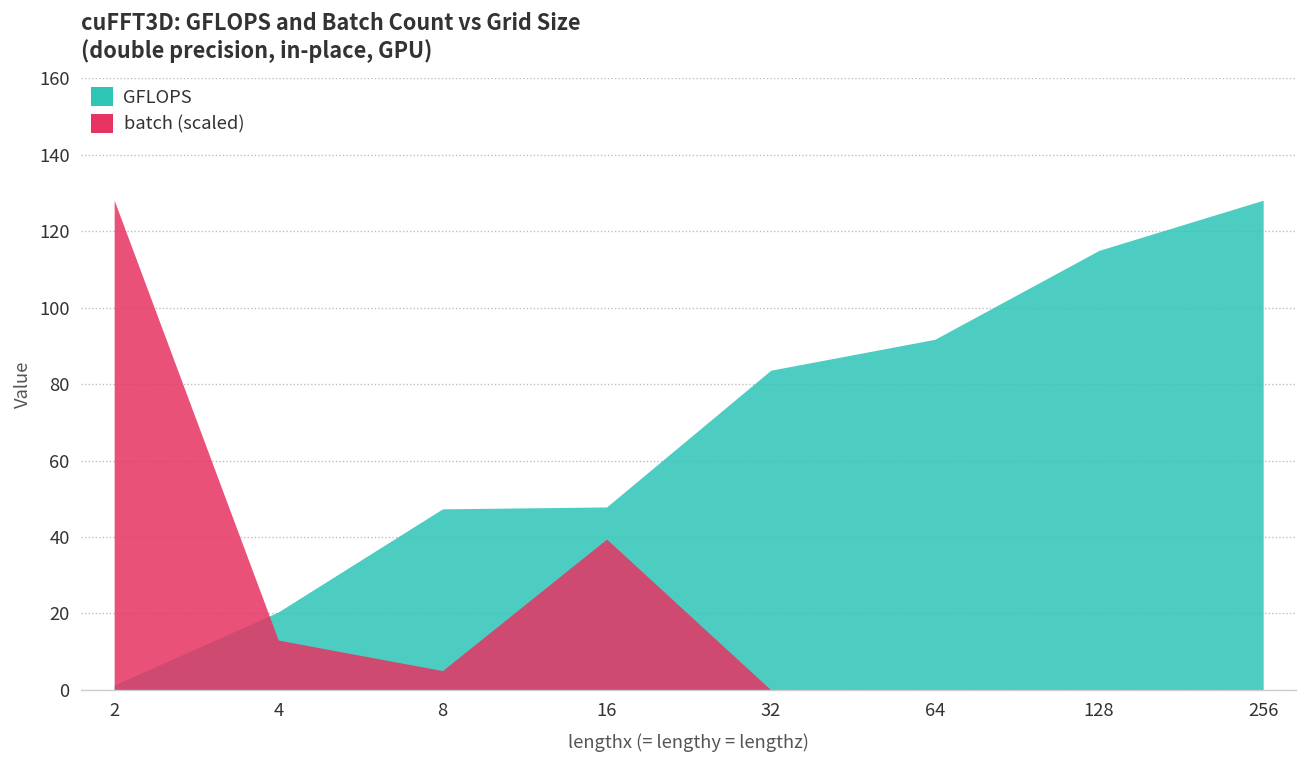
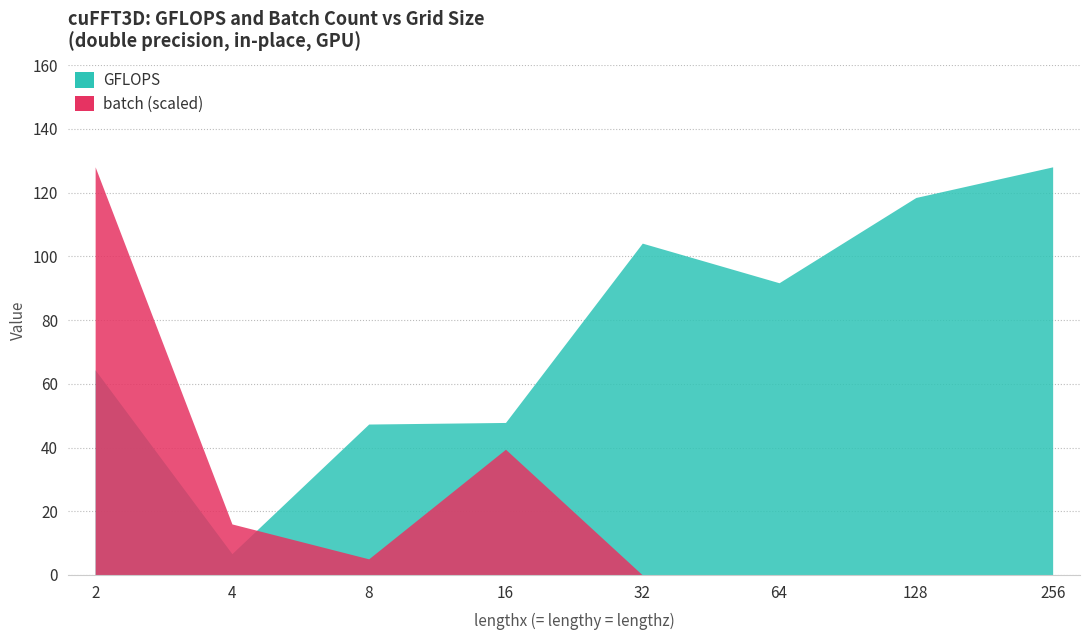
GFLOPS, 2: 1 -> 64
GFLOPS, 4: 20 -> 7
batch (scaled), 4: 13 -> 16
GFLOPS, 32: 84 -> 104
GFLOPS, 128: 115 -> 118
